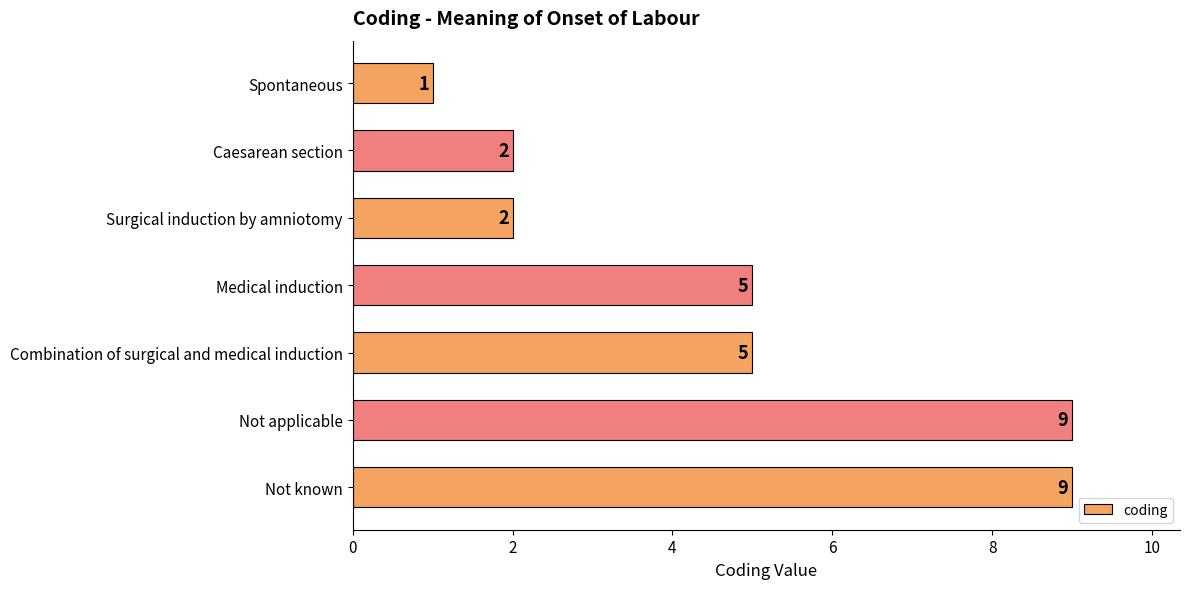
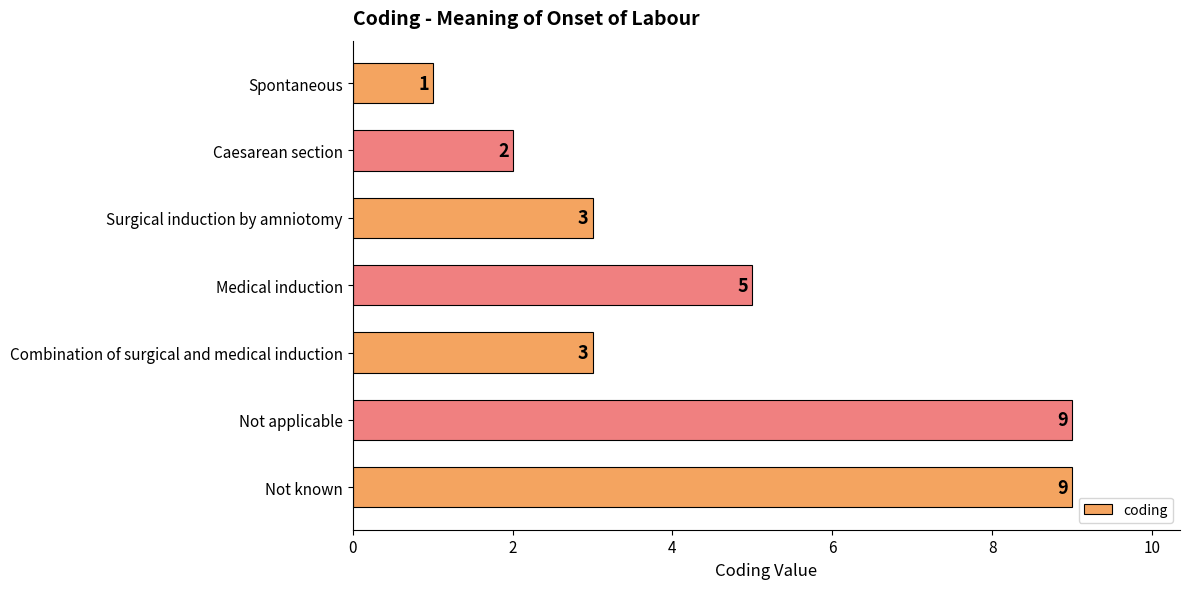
Surgical induction by amniotomy: 2 -> 3
Combination of surgical and medical induction: 5 -> 3
